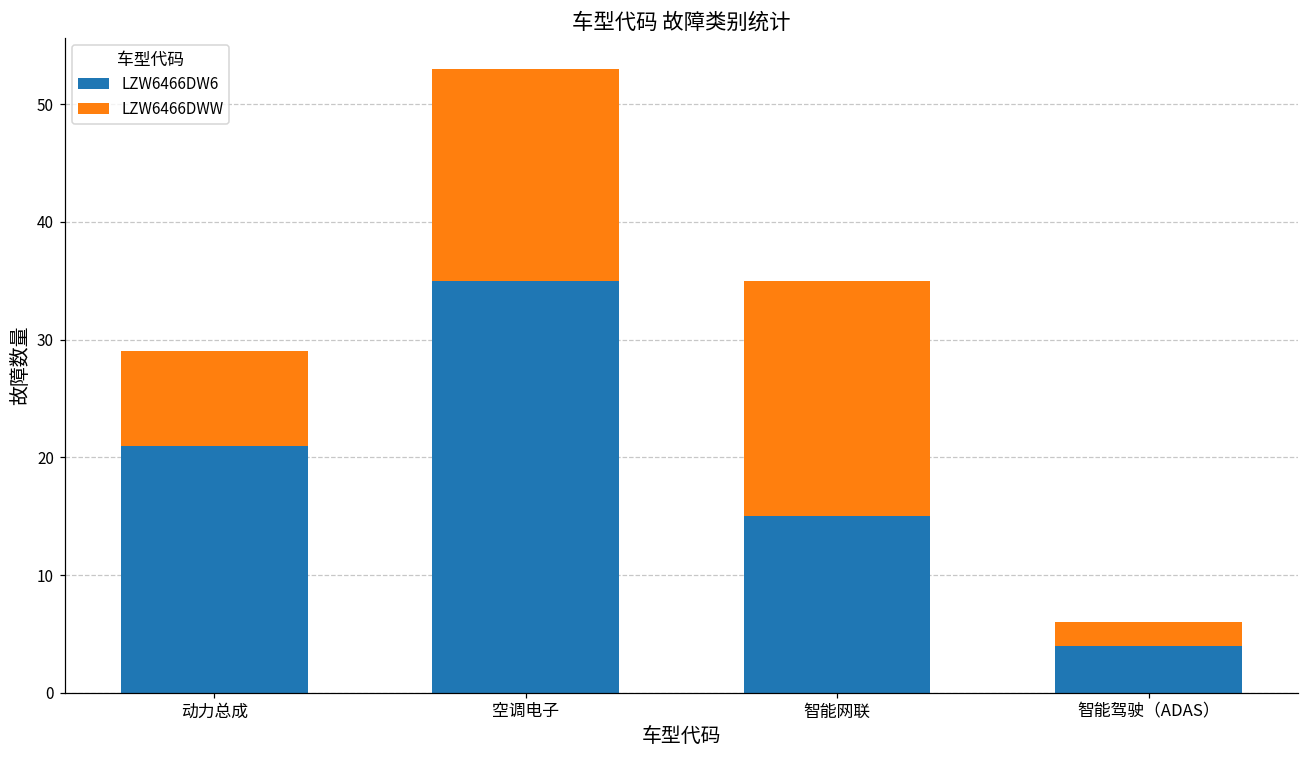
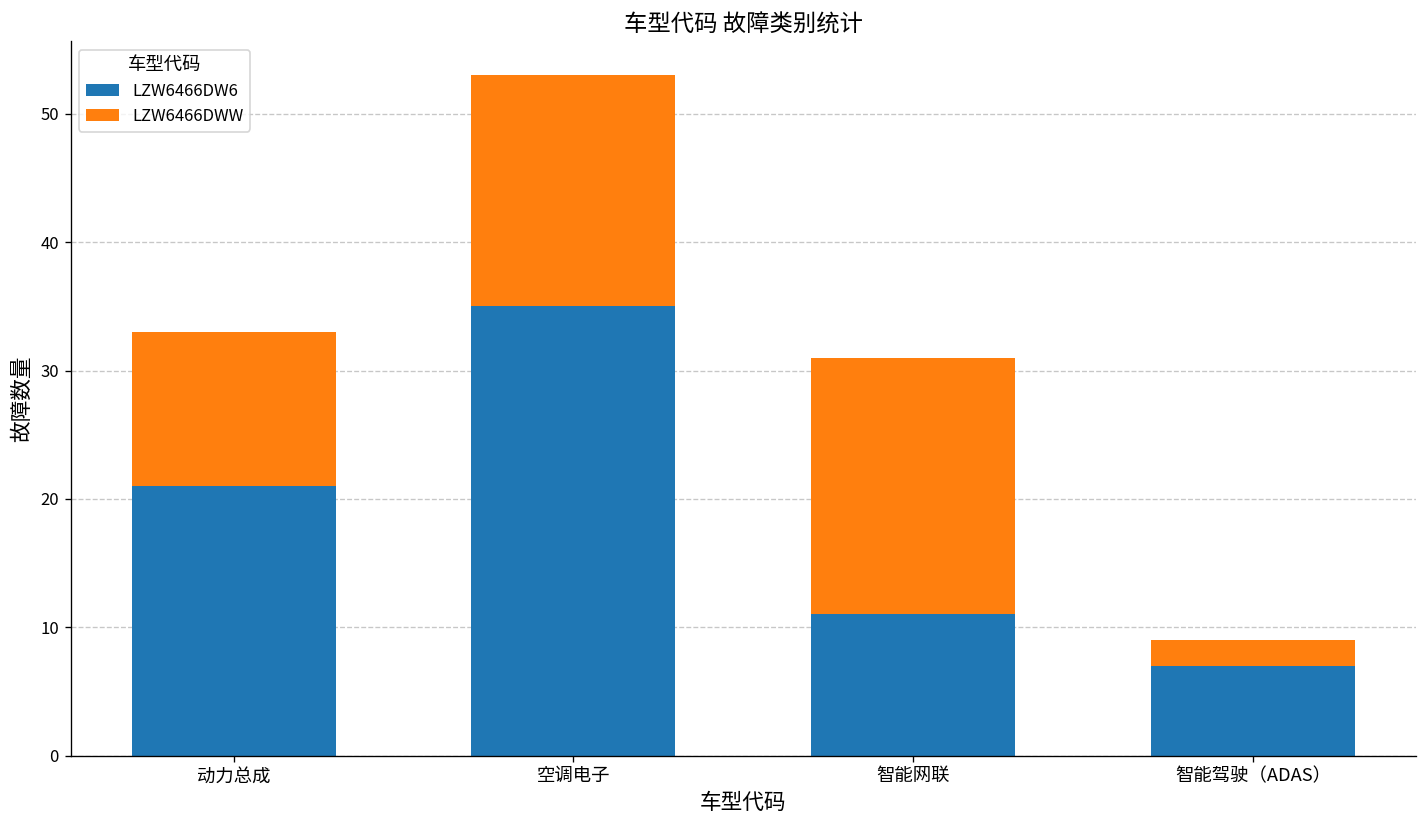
LZW6466DWW, 动力总成: 8 -> 12
LZW6466DW6, 智能网联: 15 -> 11
LZW6466DW6, 智能驾驶（ADAS）: 4 -> 7
